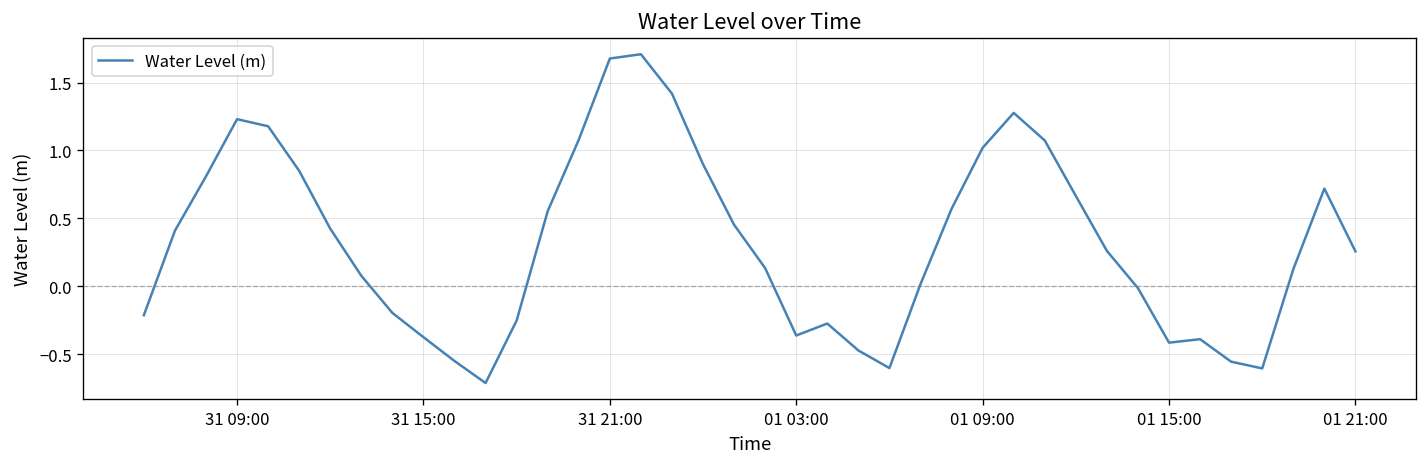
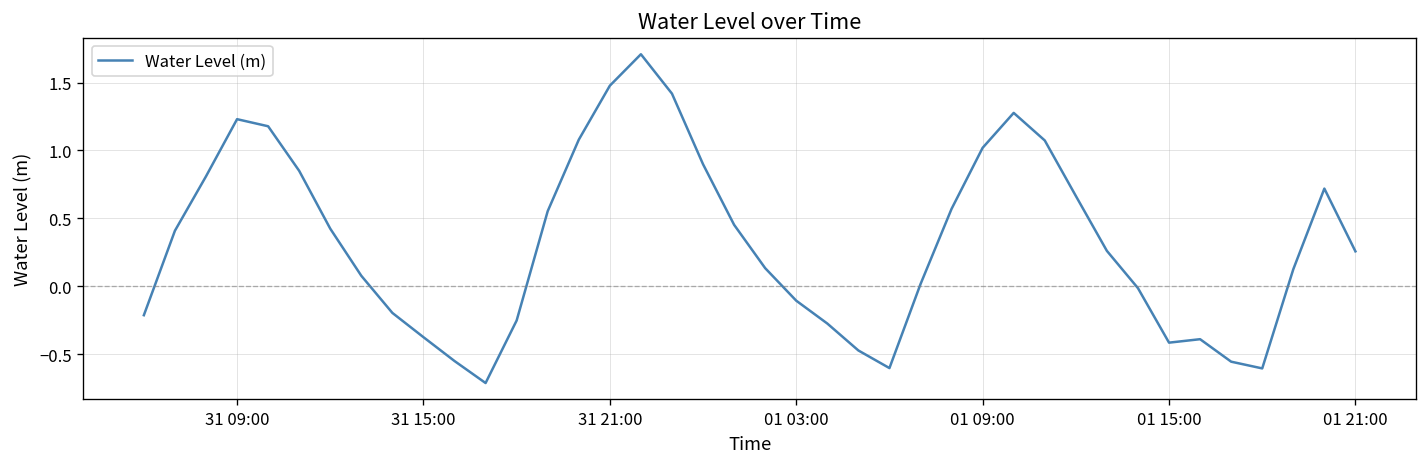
31 21:00: 1.68 -> 1.48
01 03:00: -0.36 -> -0.11
